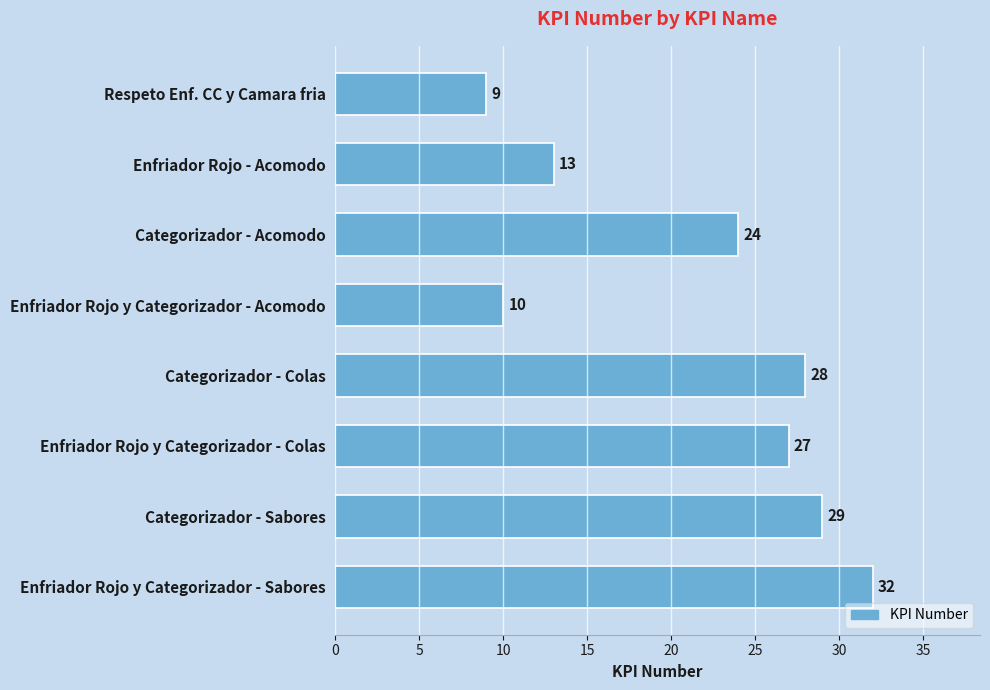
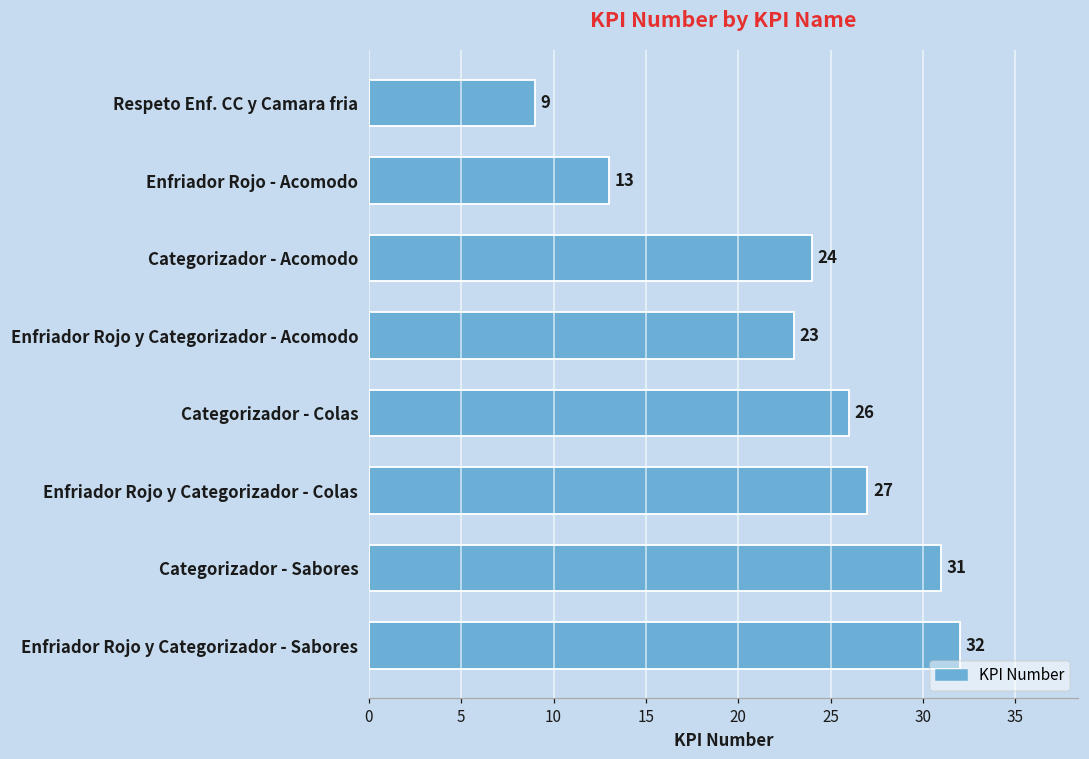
Enfriador Rojo y Categorizador - Acomodo: 10 -> 23
Categorizador - Colas: 28 -> 26
Categorizador - Sabores: 29 -> 31
